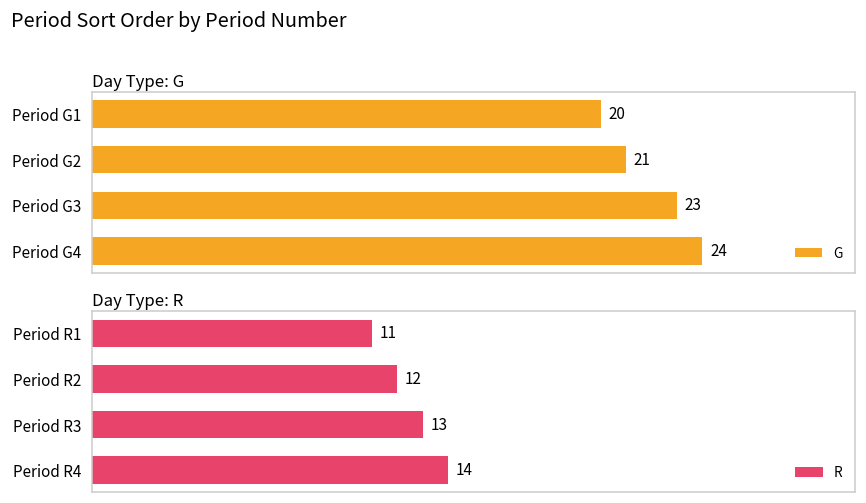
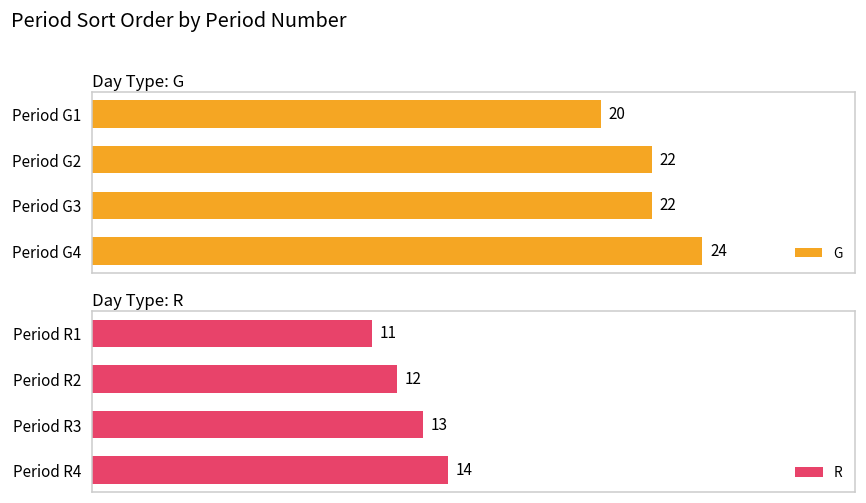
Day Type: G, Period G2: 21 -> 22
Day Type: G, Period G3: 23 -> 22
